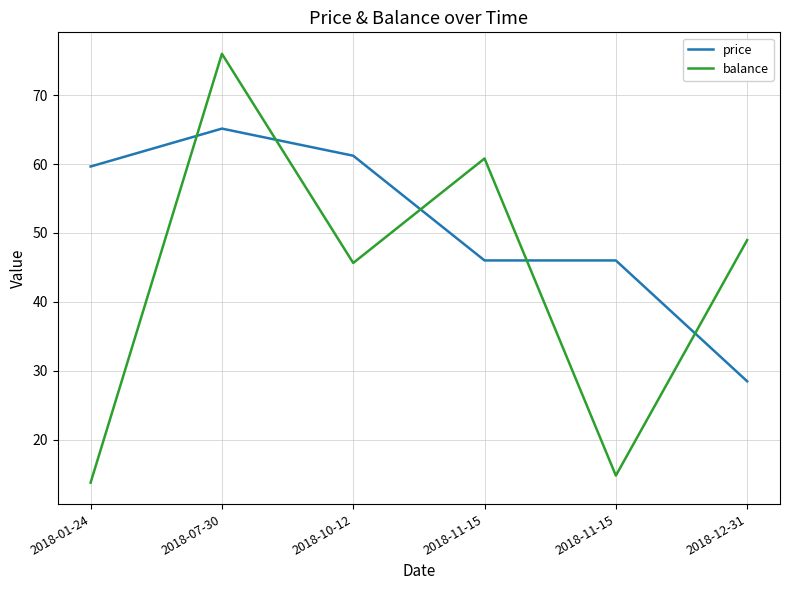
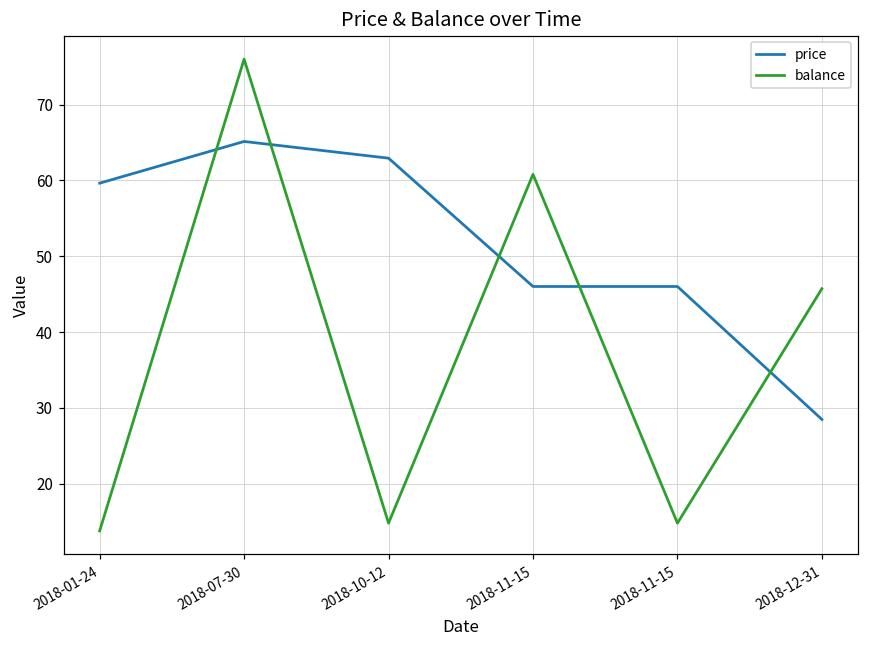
price, 2018-10-12: 61 -> 63
balance, 2018-10-12: 46 -> 15
balance, 2018-12-31: 49 -> 46
